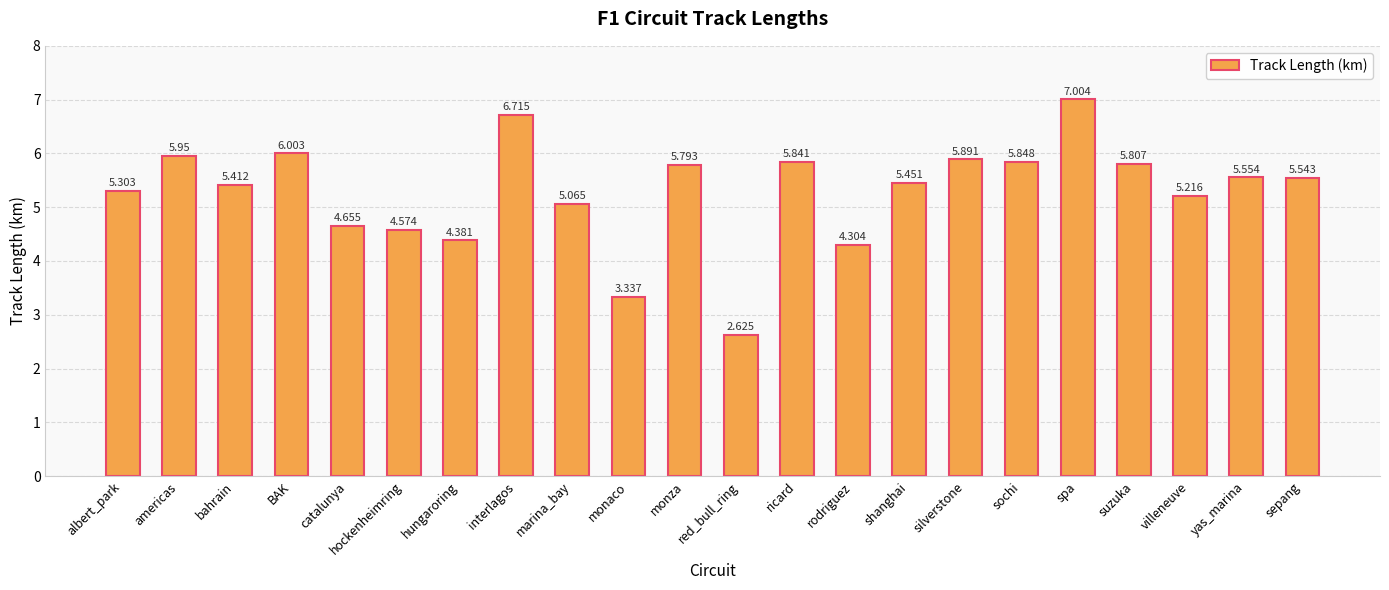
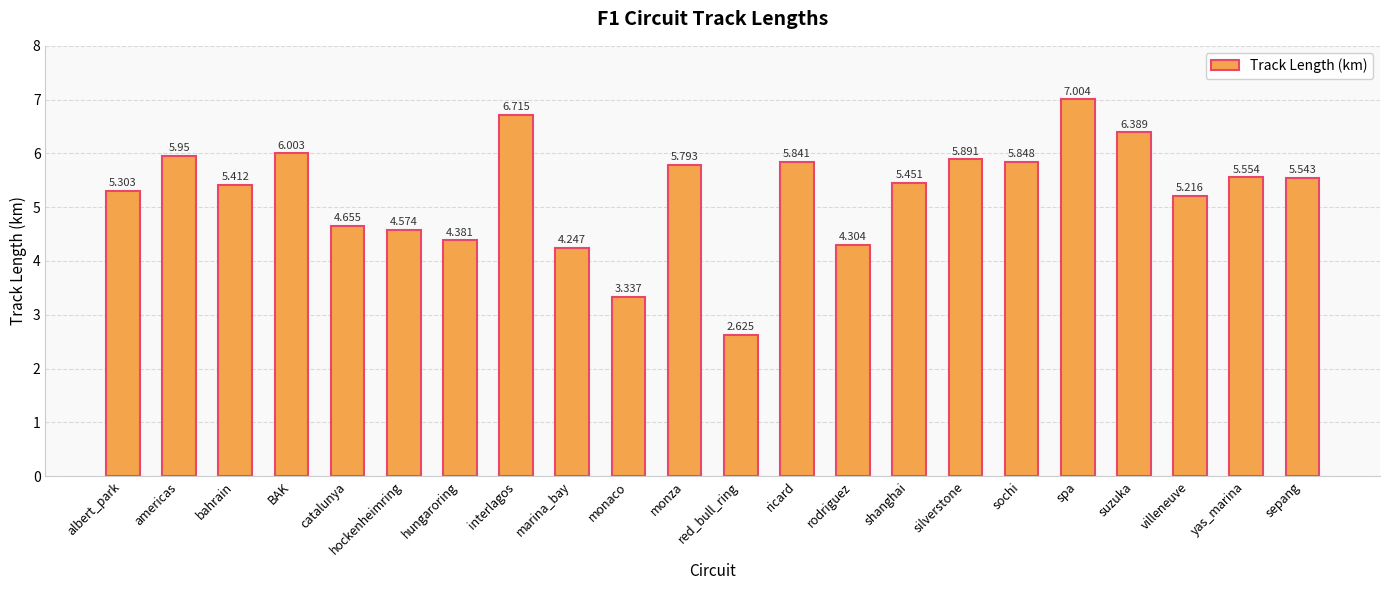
marina_bay: 5.065 -> 4.247
suzuka: 5.807 -> 6.389
